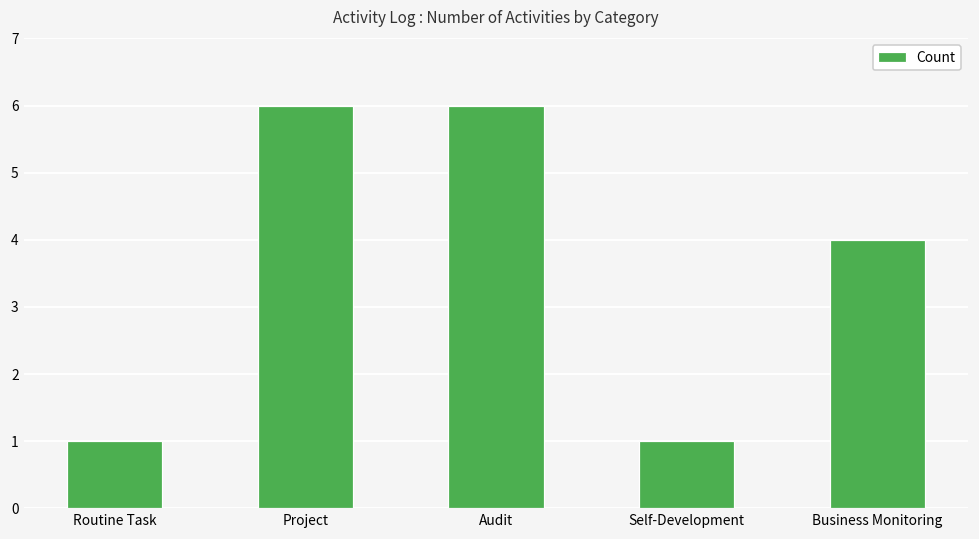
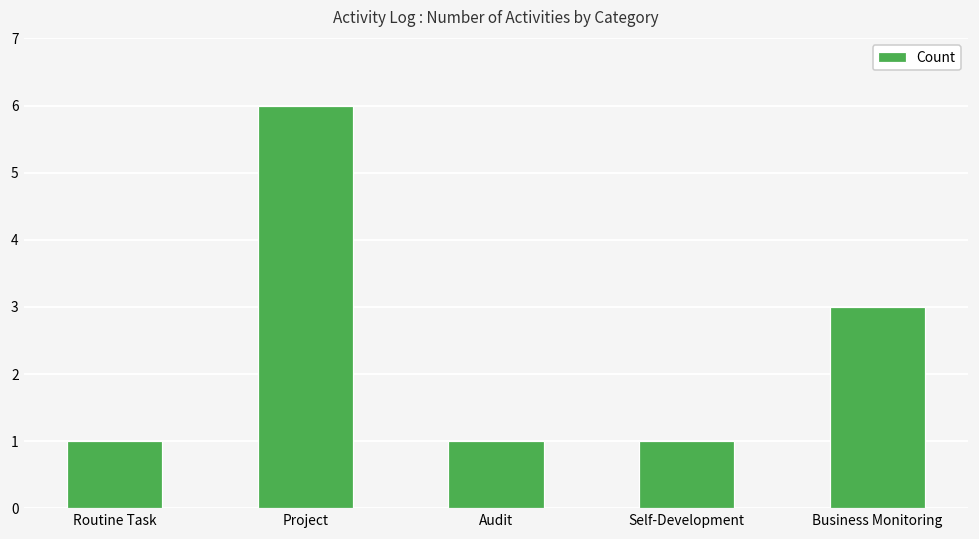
Audit: 6 -> 1
Business Monitoring: 4 -> 3
